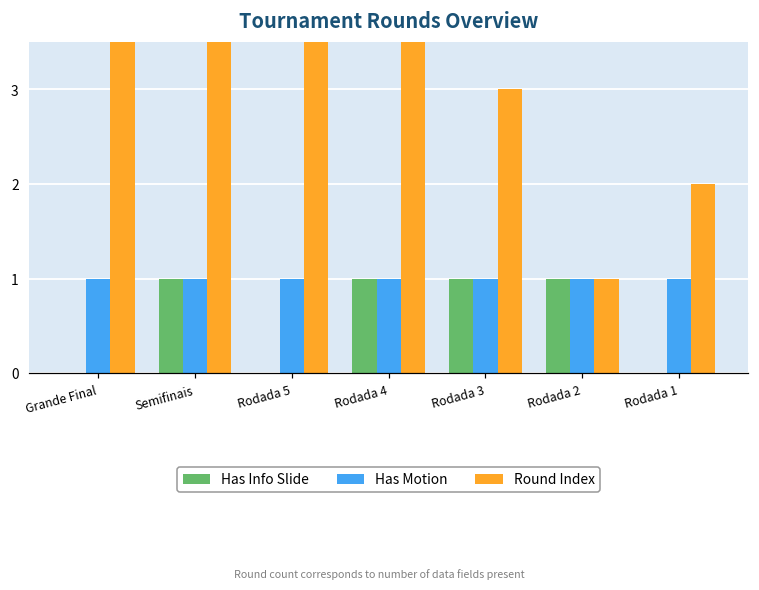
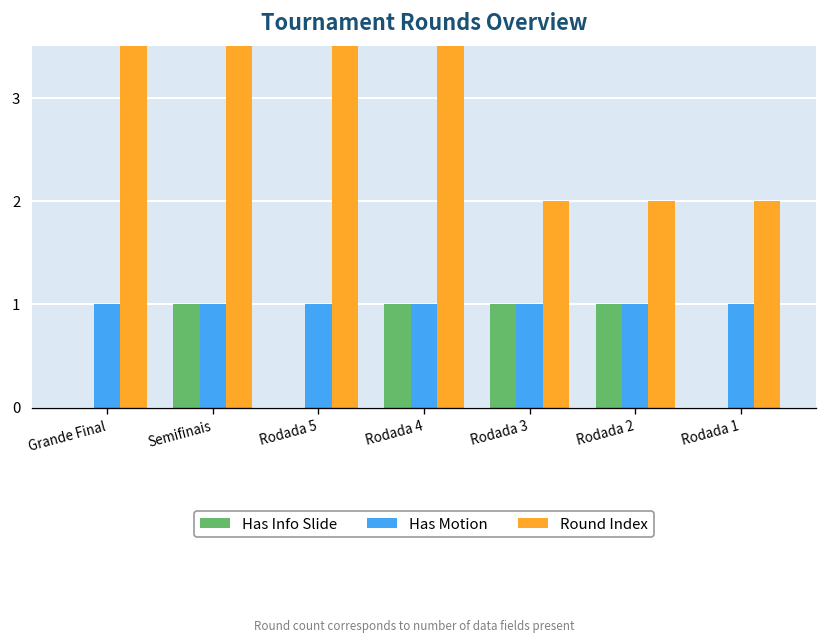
Round Index, Rodada 3: 3 -> 2
Round Index, Rodada 2: 1 -> 2
